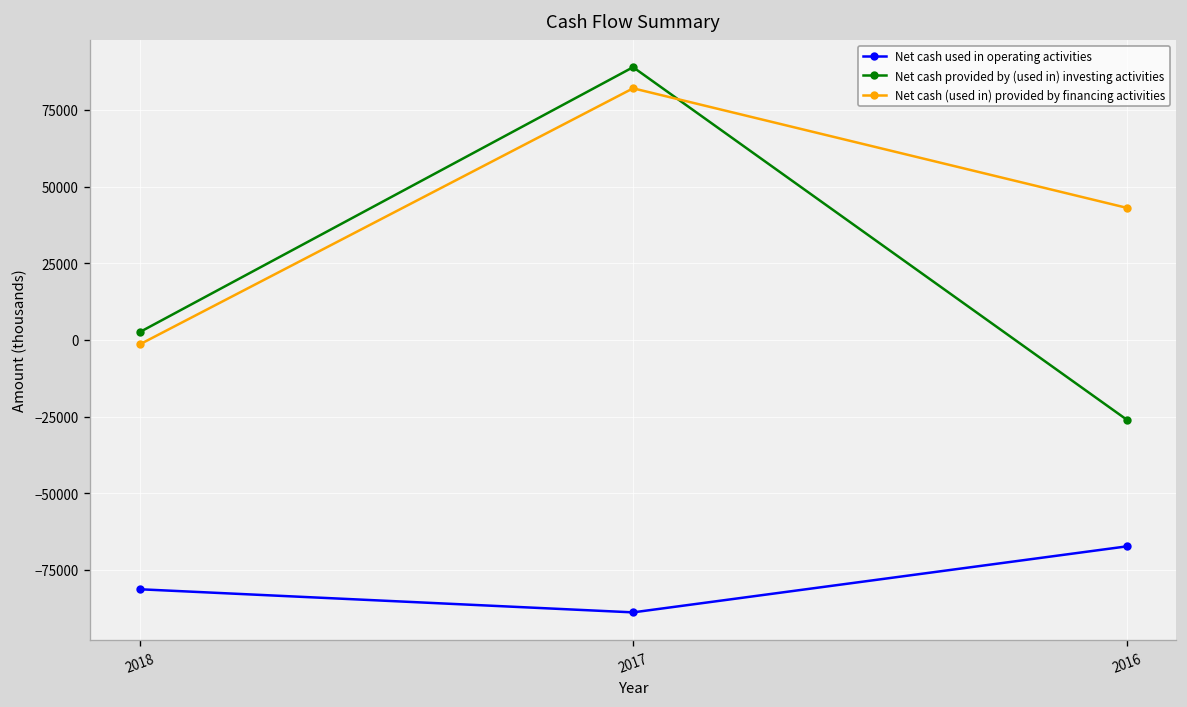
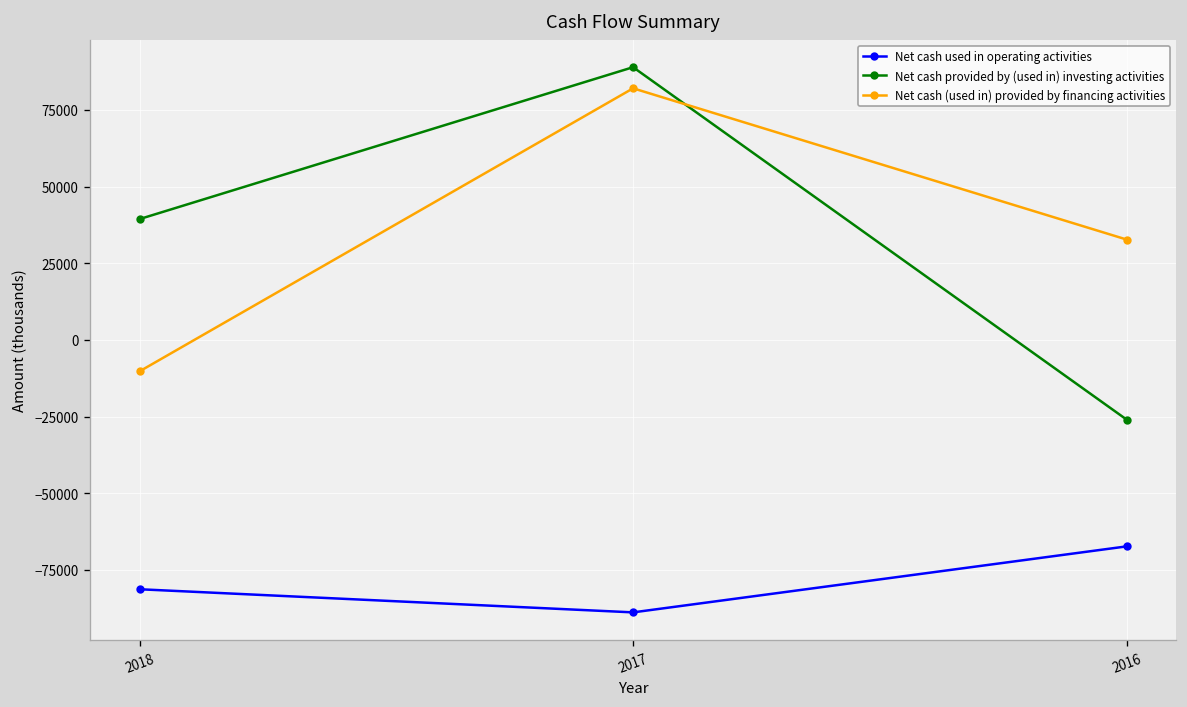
Net cash provided by (used in) investing activities, 2018: 3000 -> 39000
Net cash (used in) provided by financing activities, 2018: -1000 -> -10000
Net cash (used in) provided by financing activities, 2016: 43000 -> 33000
